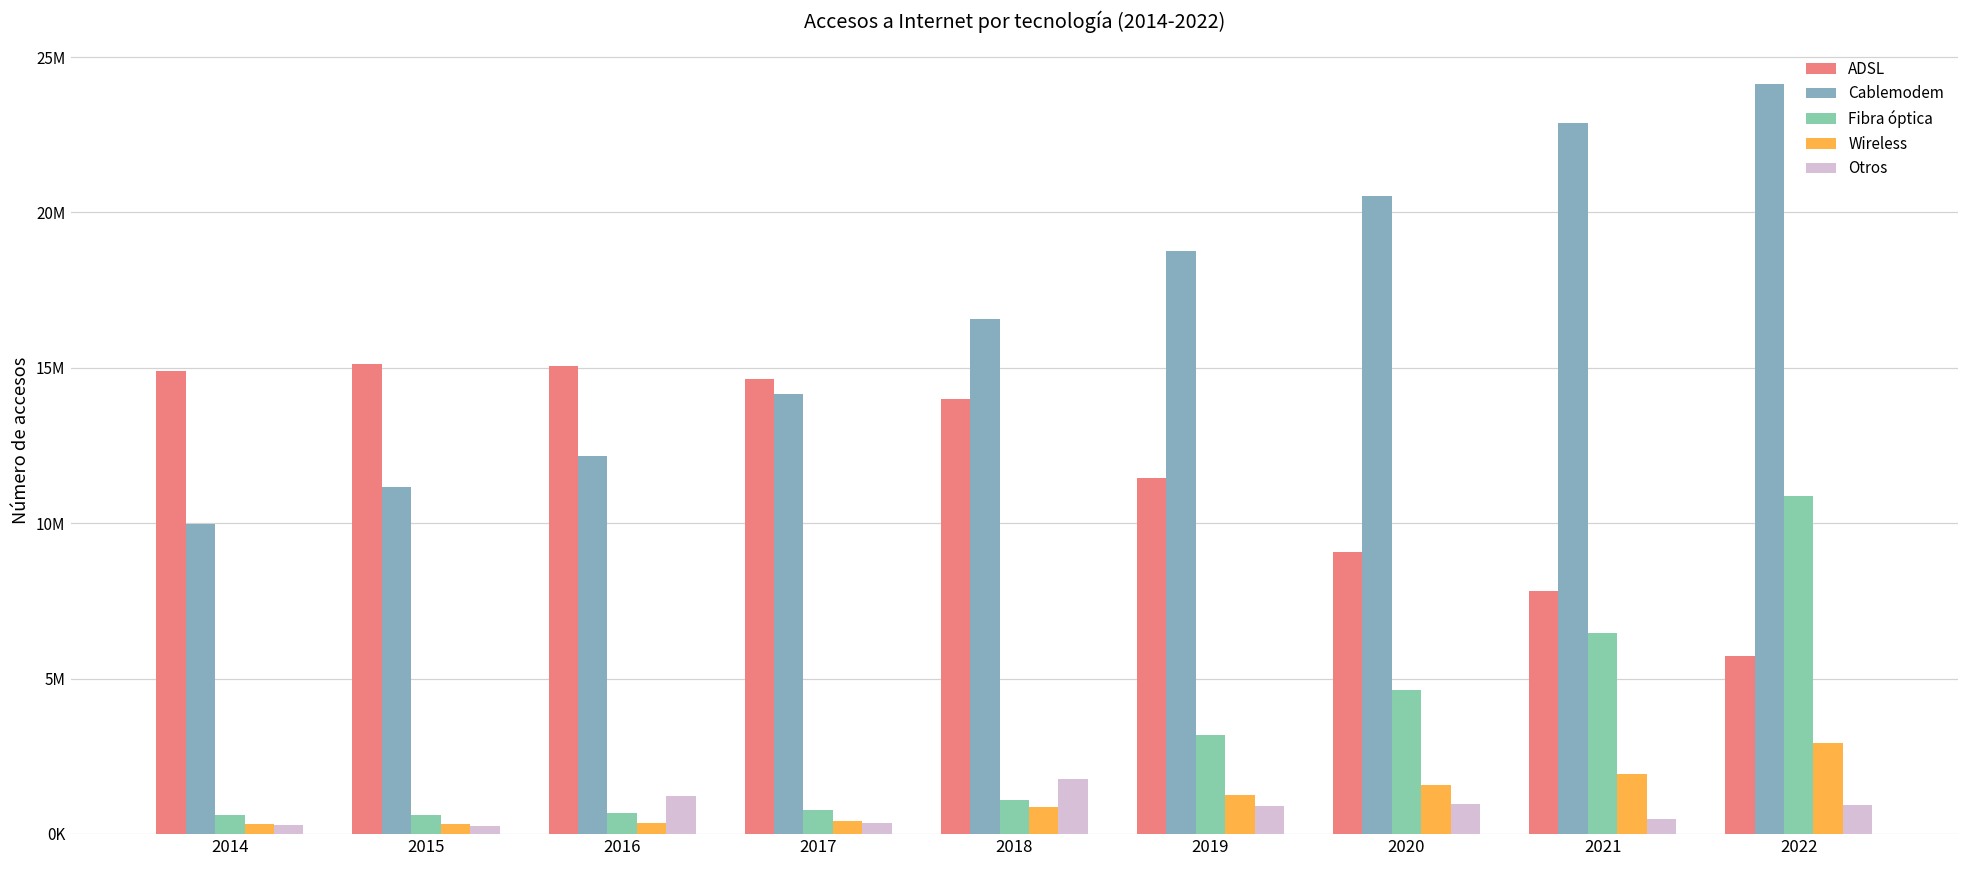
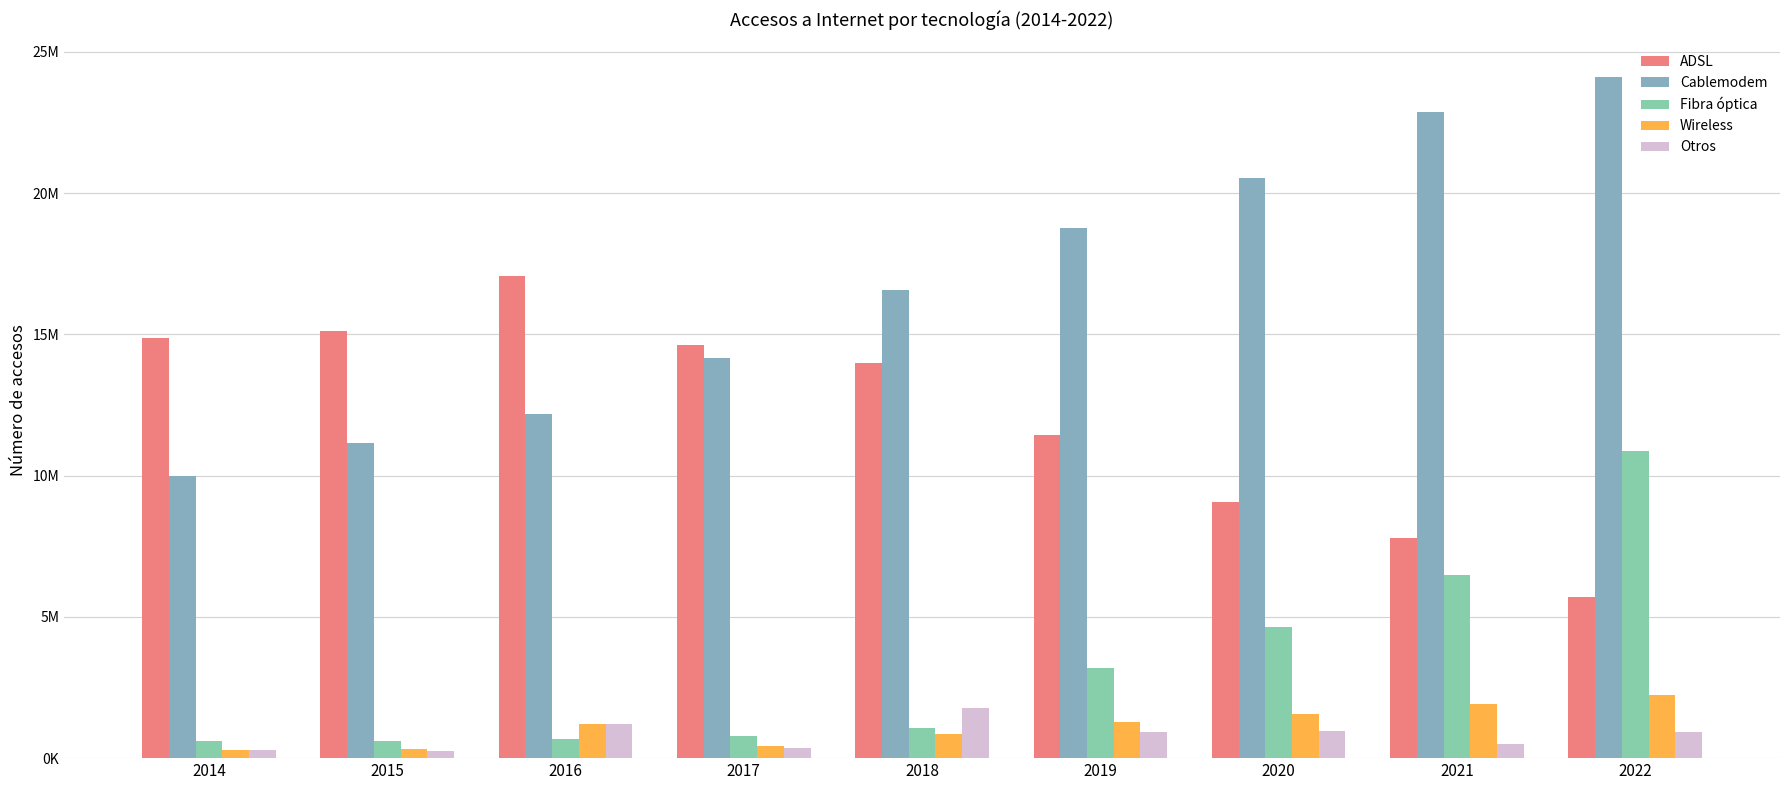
ADSL, 2016: 15100000 -> 17100000
Wireless, 2016: 300000 -> 1200000
Wireless, 2022: 2900000 -> 2200000
